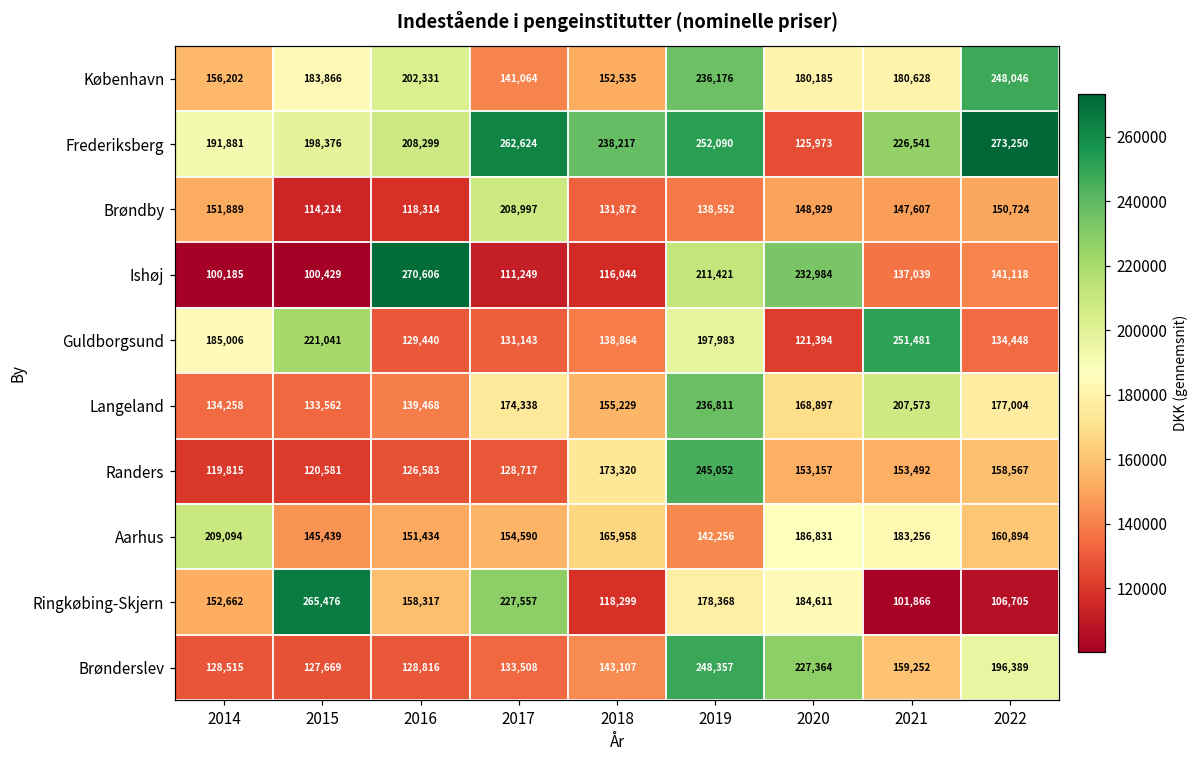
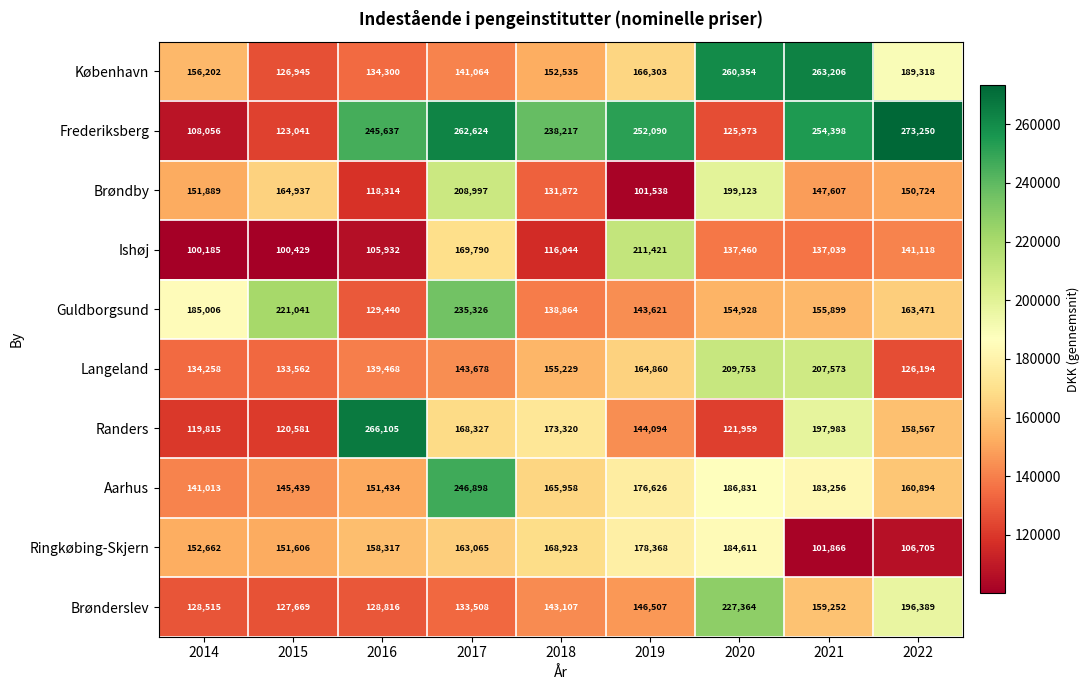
København, 2015: 183,866 -> 126,945
København, 2016: 202,331 -> 134,300
København, 2019: 236,176 -> 166,303
København, 2020: 180,185 -> 260,354
København, 2021: 180,628 -> 263,206
København, 2022: 248,046 -> 189,318
Frederiksberg, 2014: 191,881 -> 108,056
Frederiksberg, 2015: 198,376 -> 123,041
Frederiksberg, 2016: 208,299 -> 245,637
Frederiksberg, 2021: 226,541 -> 254,398
Brøndby, 2015: 114,214 -> 164,937
Brøndby, 2019: 138,552 -> 101,538
Brøndby, 2020: 148,929 -> 199,123
Ishøj, 2016: 270,606 -> 105,932
Ishøj, 2017: 111,249 -> 169,790
Ishøj, 2020: 232,984 -> 137,460
Guldborgsund, 2017: 131,143 -> 235,326
Guldborgsund, 2019: 197,983 -> 143,621
Guldborgsund, 2020: 121,394 -> 154,928
Guldborgsund, 2021: 251,481 -> 155,899
Guldborgsund, 2022: 134,448 -> 163,471
Langeland, 2017: 174,338 -> 143,678
Langeland, 2019: 236,811 -> 164,860
Langeland, 2020: 168,897 -> 209,753
Langeland, 2022: 177,004 -> 126,194
Randers, 2016: 126,583 -> 266,105
Randers, 2017: 128,717 -> 168,327
Randers, 2019: 245,052 -> 144,094
Randers, 2020: 153,157 -> 121,959
Randers, 2021: 153,492 -> 197,983
Aarhus, 2014: 209,094 -> 141,013
Aarhus, 2017: 154,590 -> 246,898
Aarhus, 2019: 142,256 -> 176,626
Ringkøbing-Skjern, 2015: 265,476 -> 151,606
Ringkøbing-Skjern, 2017: 227,557 -> 163,065
Ringkøbing-Skjern, 2018: 118,299 -> 168,923
Brønderslev, 2019: 248,357 -> 146,507
